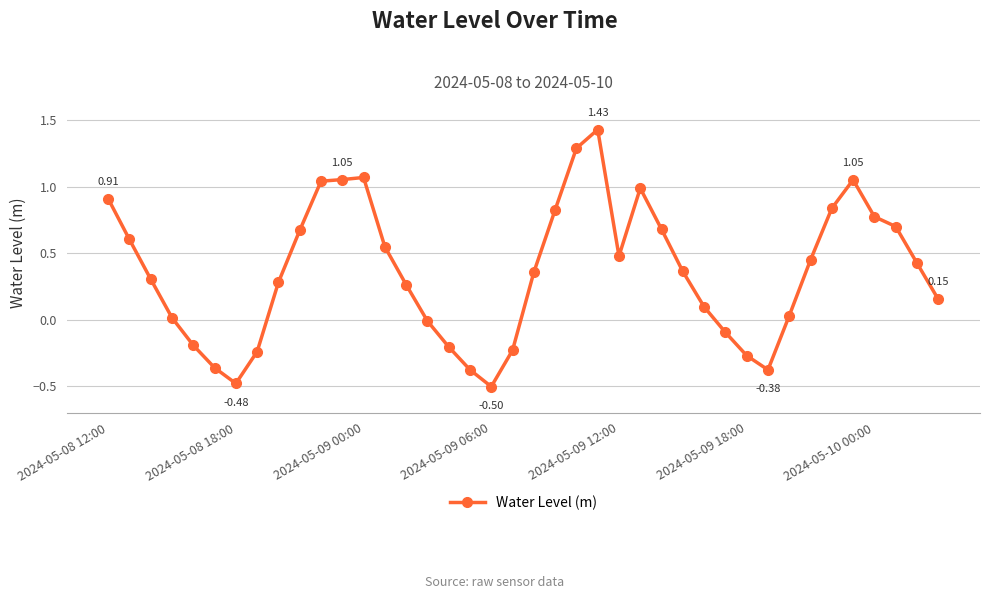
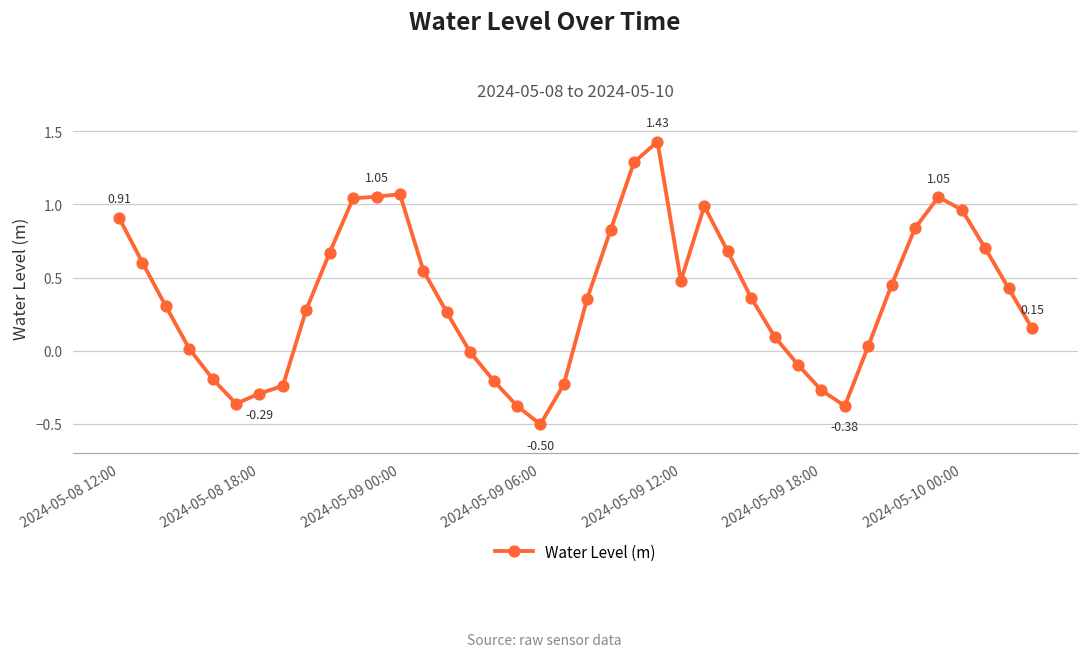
2024-05-08 18:00: -0.48 -> -0.29
2024-05-10 00:00: 0.77 -> 0.96
